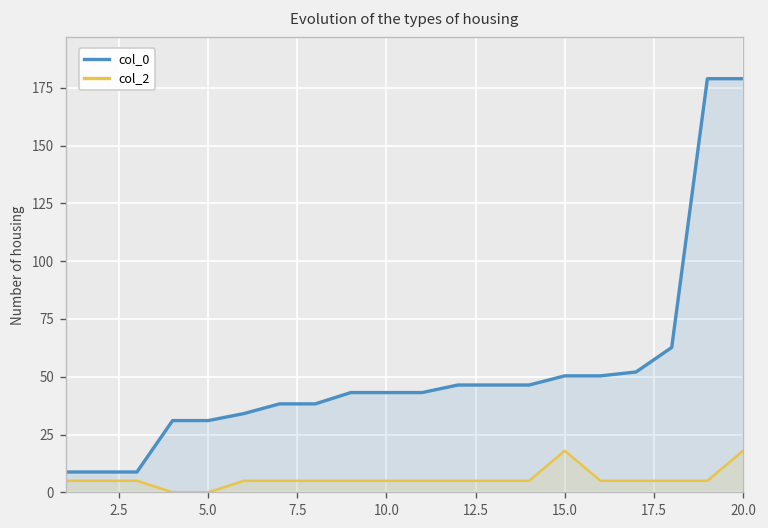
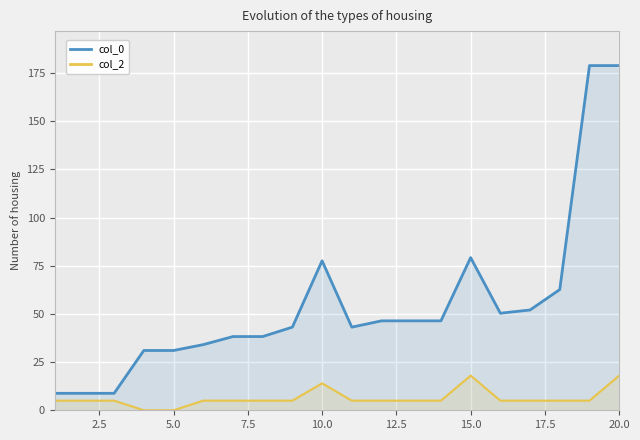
col_0, 10.0: 43 -> 78
col_2, 10.0: 5 -> 14
col_0, 15.0: 50 -> 79
